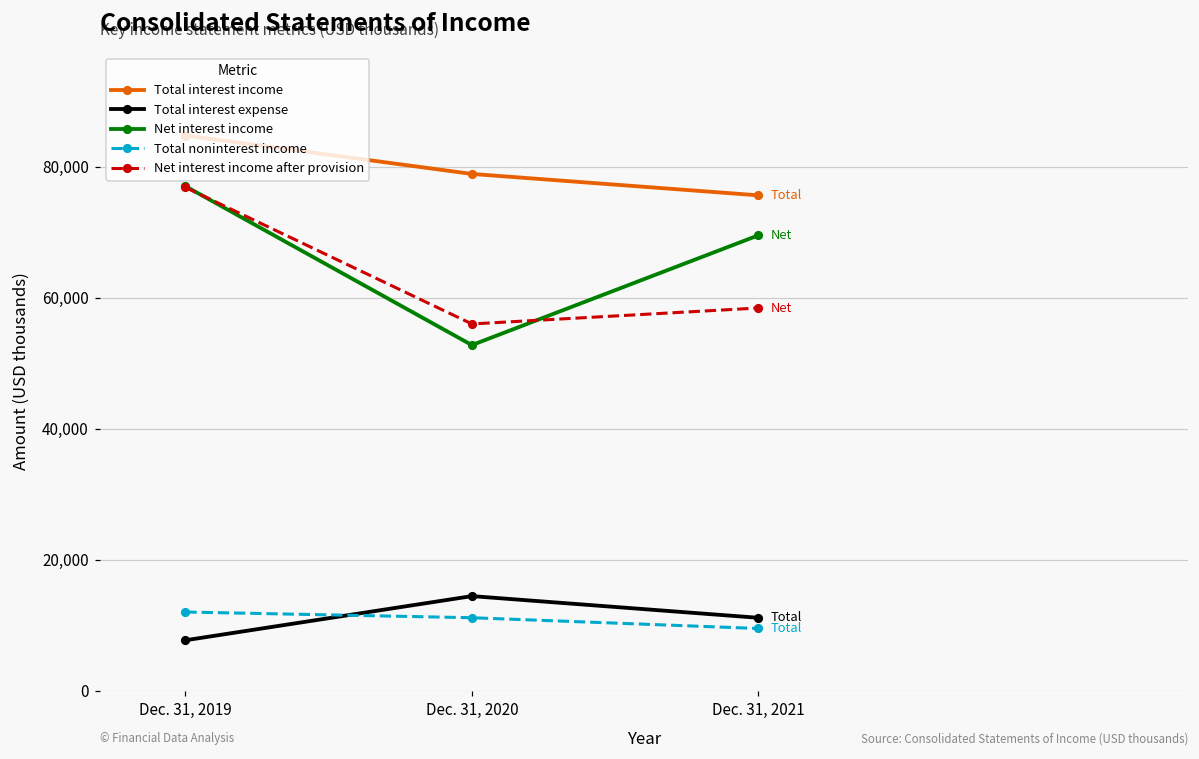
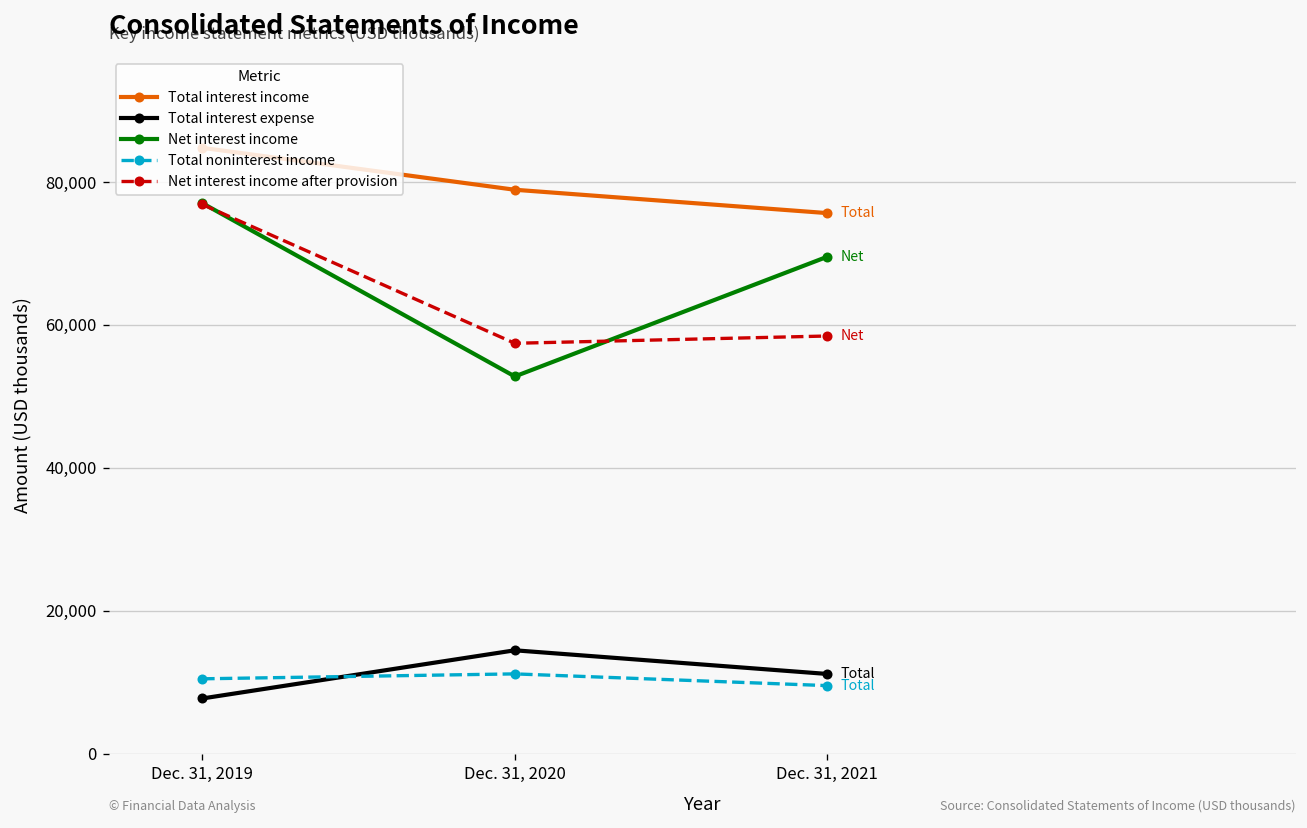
Total noninterest income, Dec. 31, 2019: 12,000 -> 10,000
Net interest income after provision, Dec. 31, 2020: 56,000 -> 57,000
